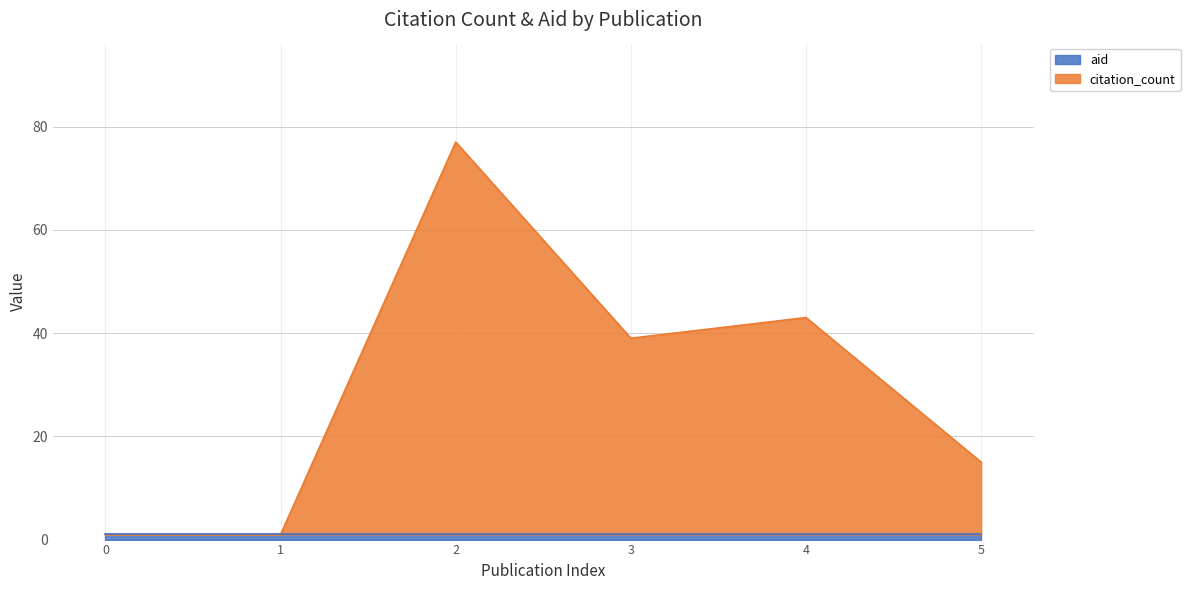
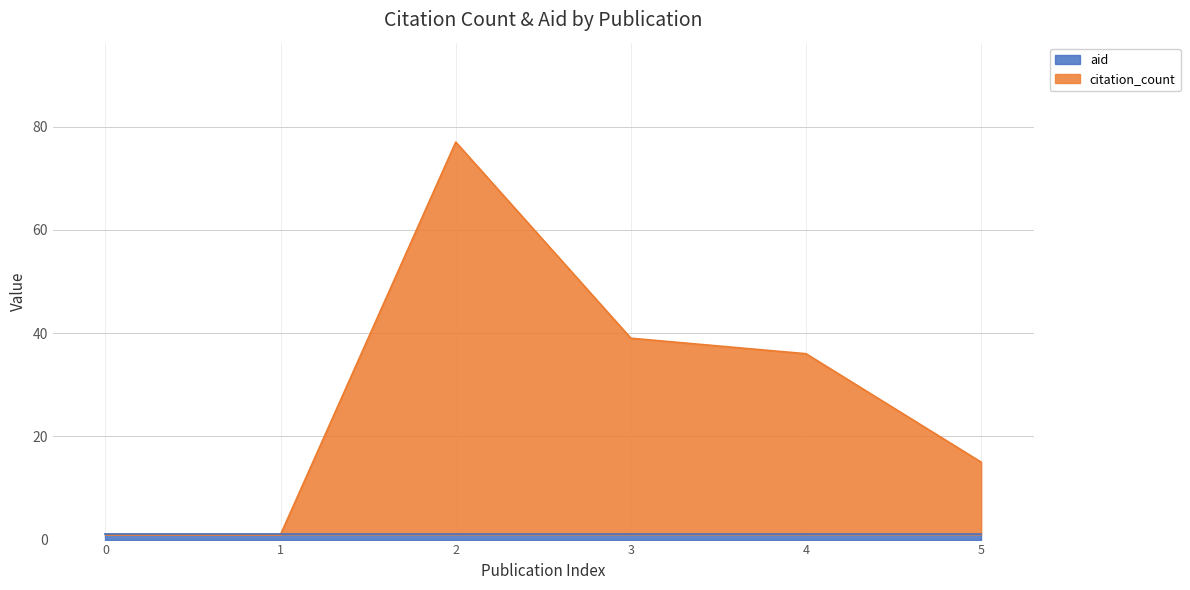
citation_count, 4: 43 -> 36
